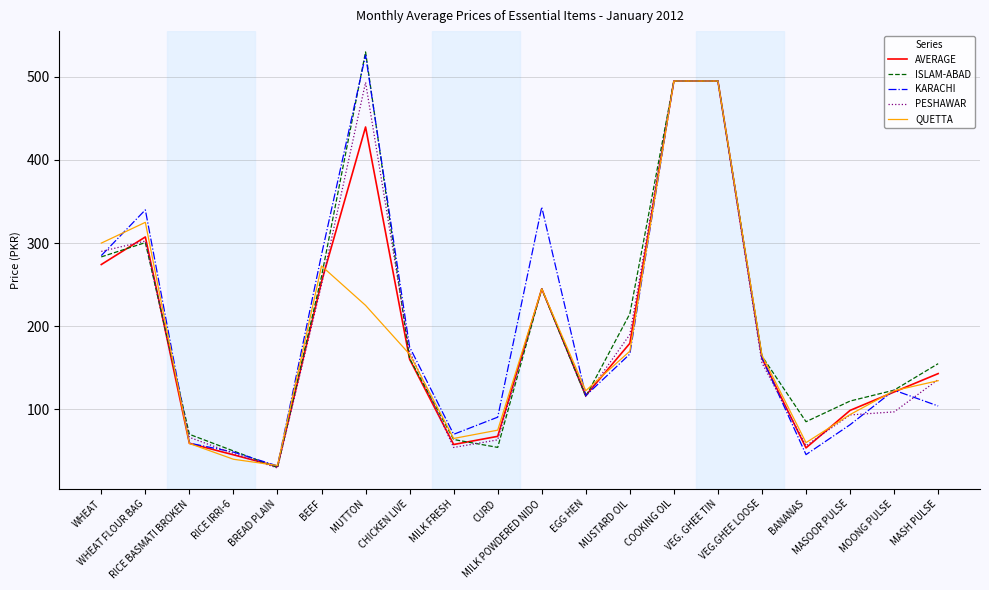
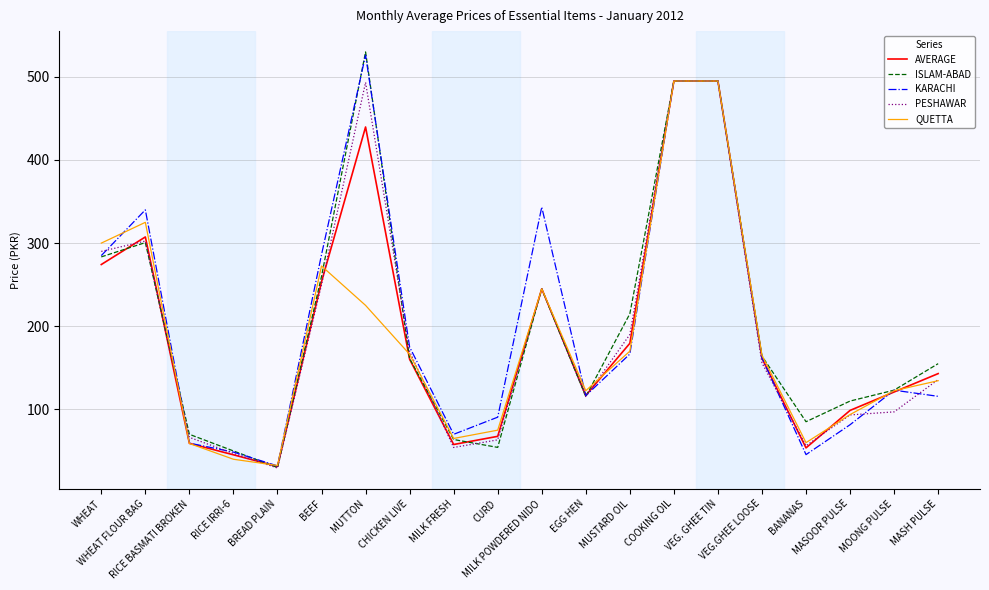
KARACHI, MASH PULSE: 100 -> 120
